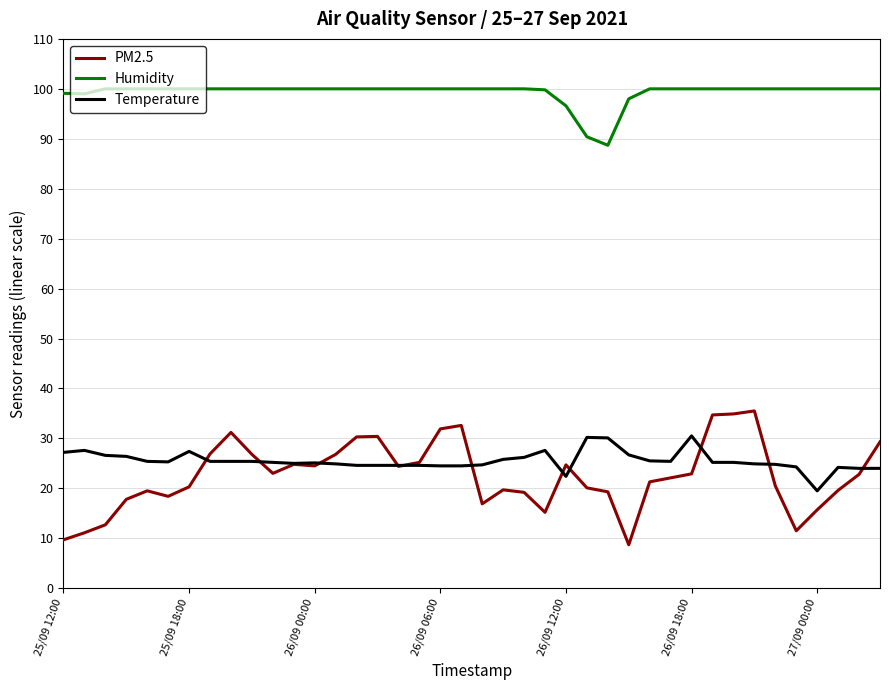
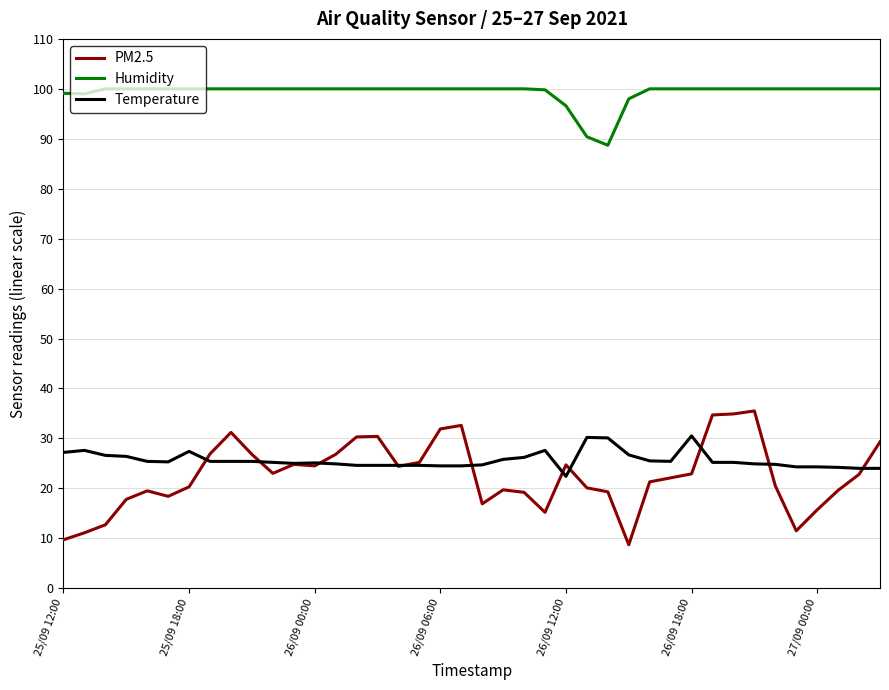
Temperature, 27/09 00:00: 20 -> 24
